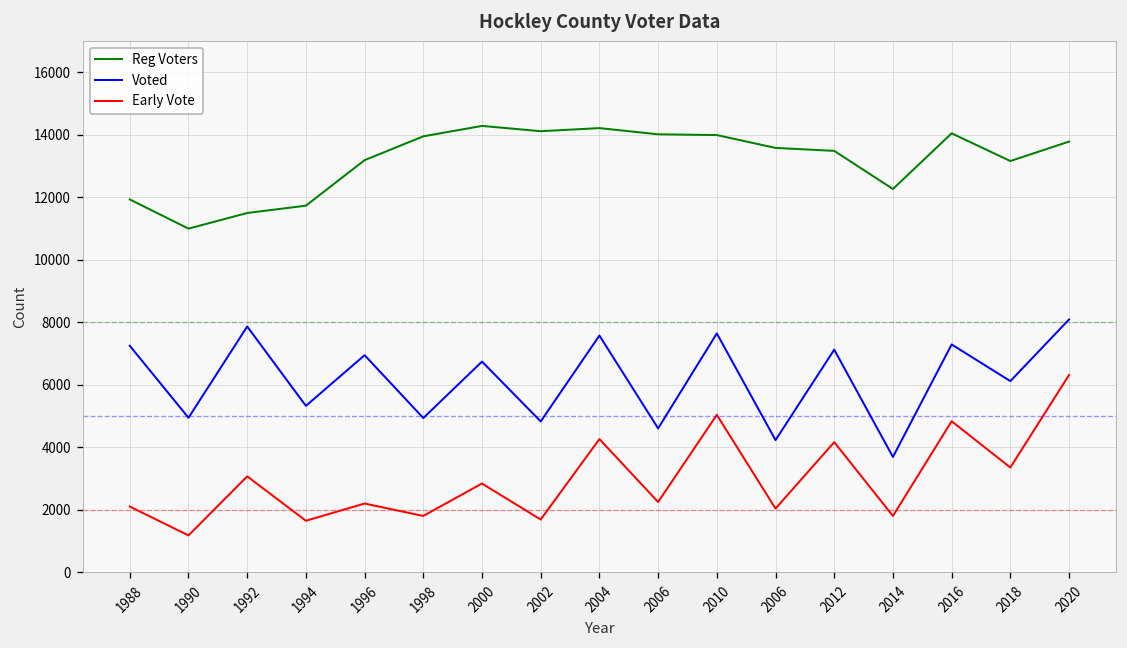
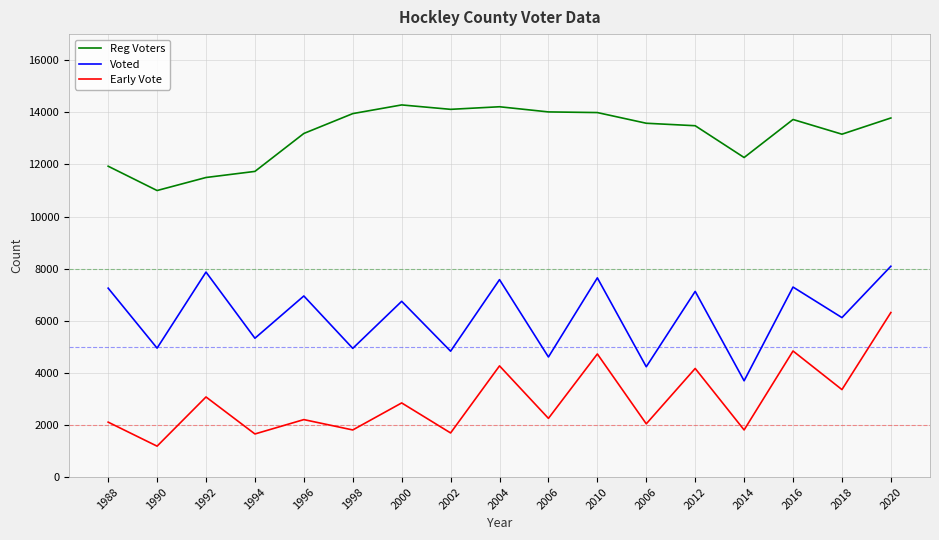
Early Vote, 2010: 5000 -> 4700
Reg Voters, 2016: 14000 -> 13700
